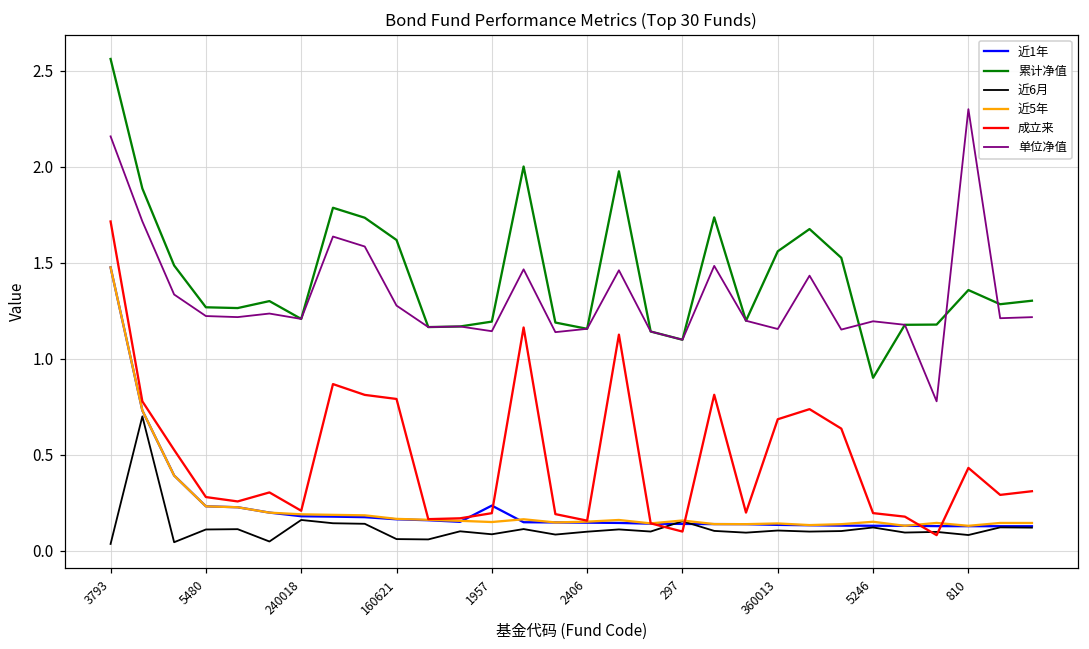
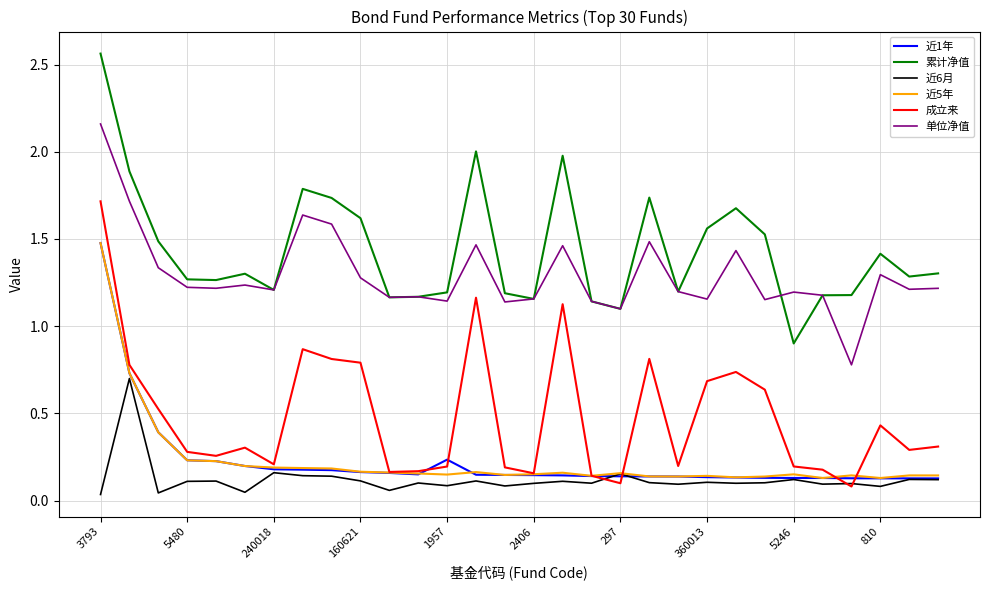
近6月, 160621: 0.06 -> 0.11
累计净值, 810: 1.36 -> 1.42
单位净值, 810: 2.30 -> 1.30
